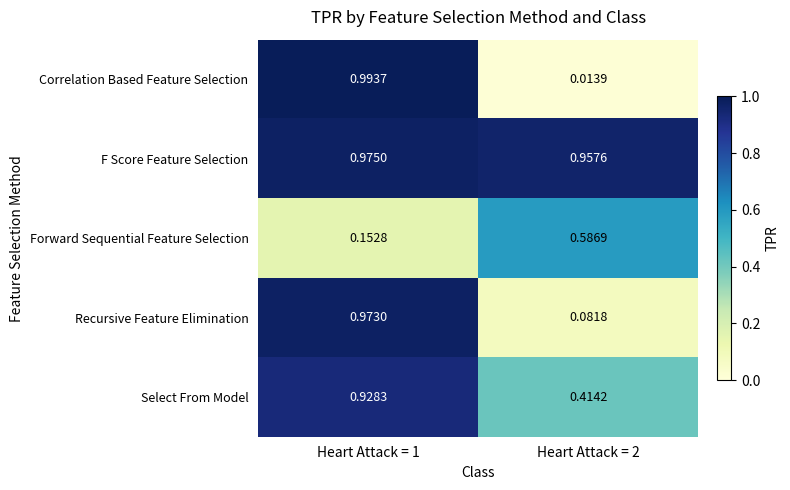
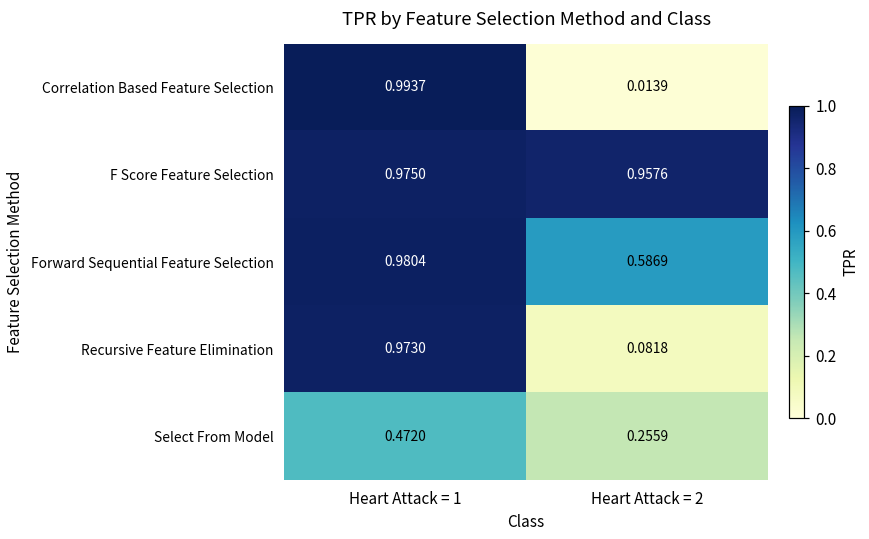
Forward Sequential Feature Selection, Heart Attack = 1: 0.1528 -> 0.9804
Select From Model, Heart Attack = 1: 0.9283 -> 0.4720
Select From Model, Heart Attack = 2: 0.4142 -> 0.2559
